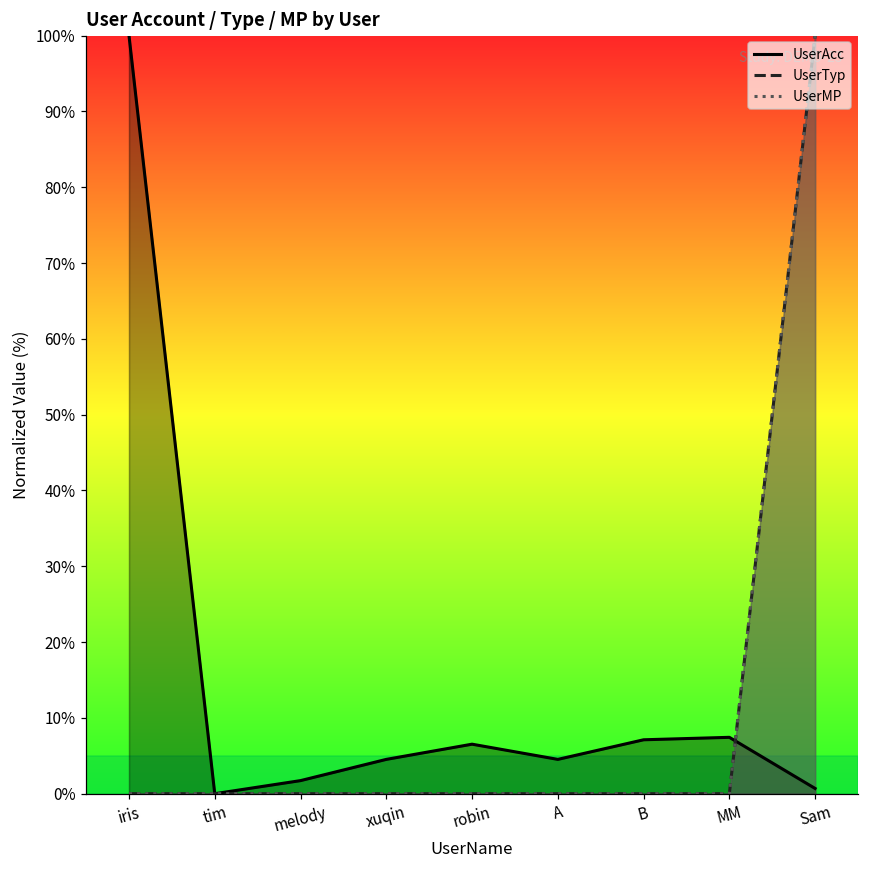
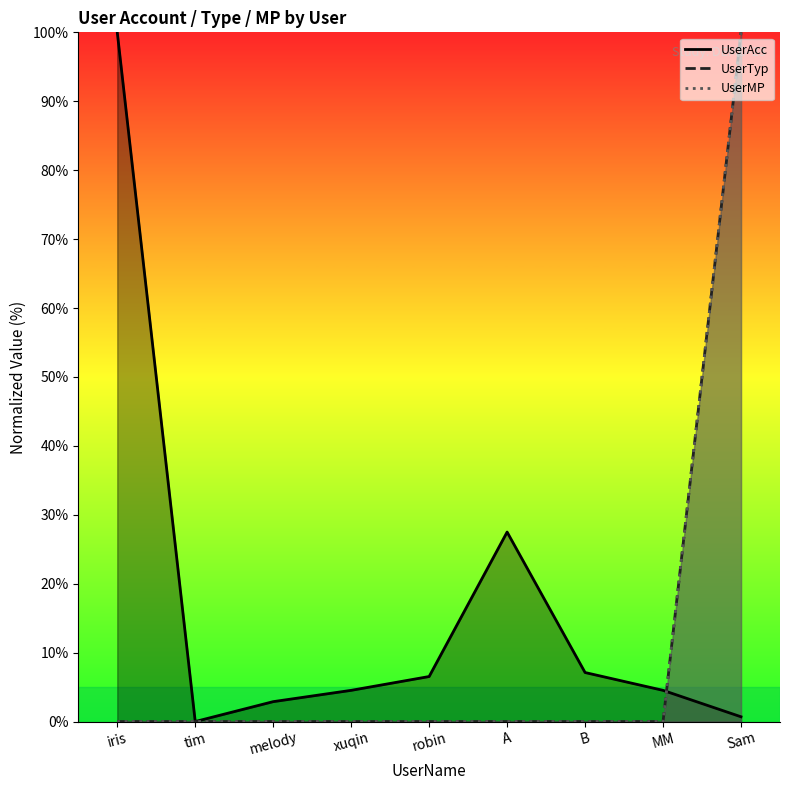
UserAcc, melody: 2% -> 3%
UserAcc, A: 5% -> 27%
UserAcc, MM: 7% -> 5%
